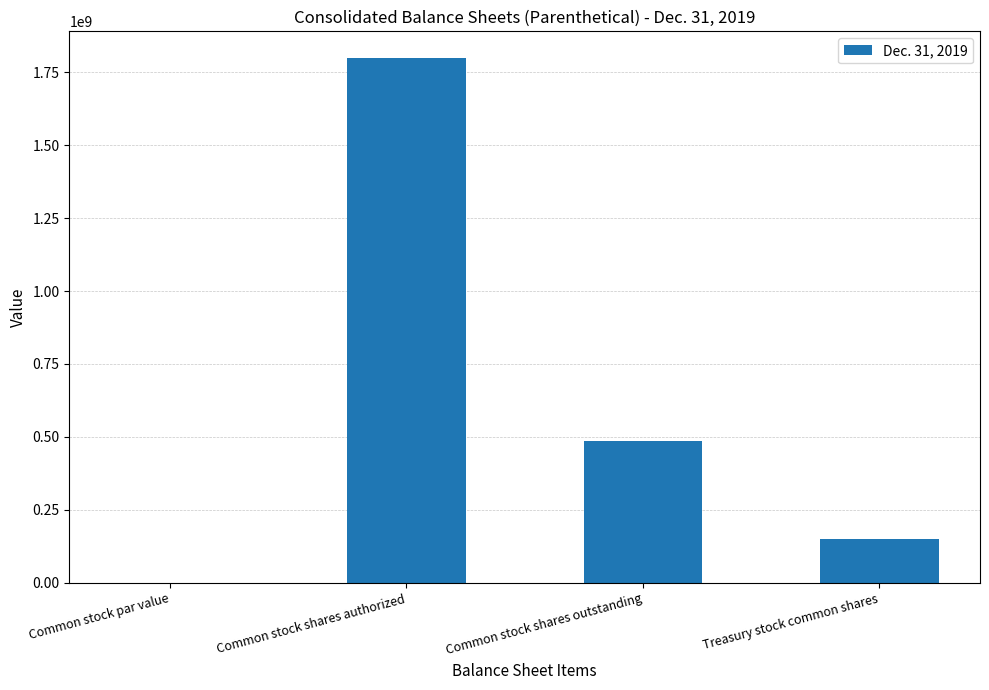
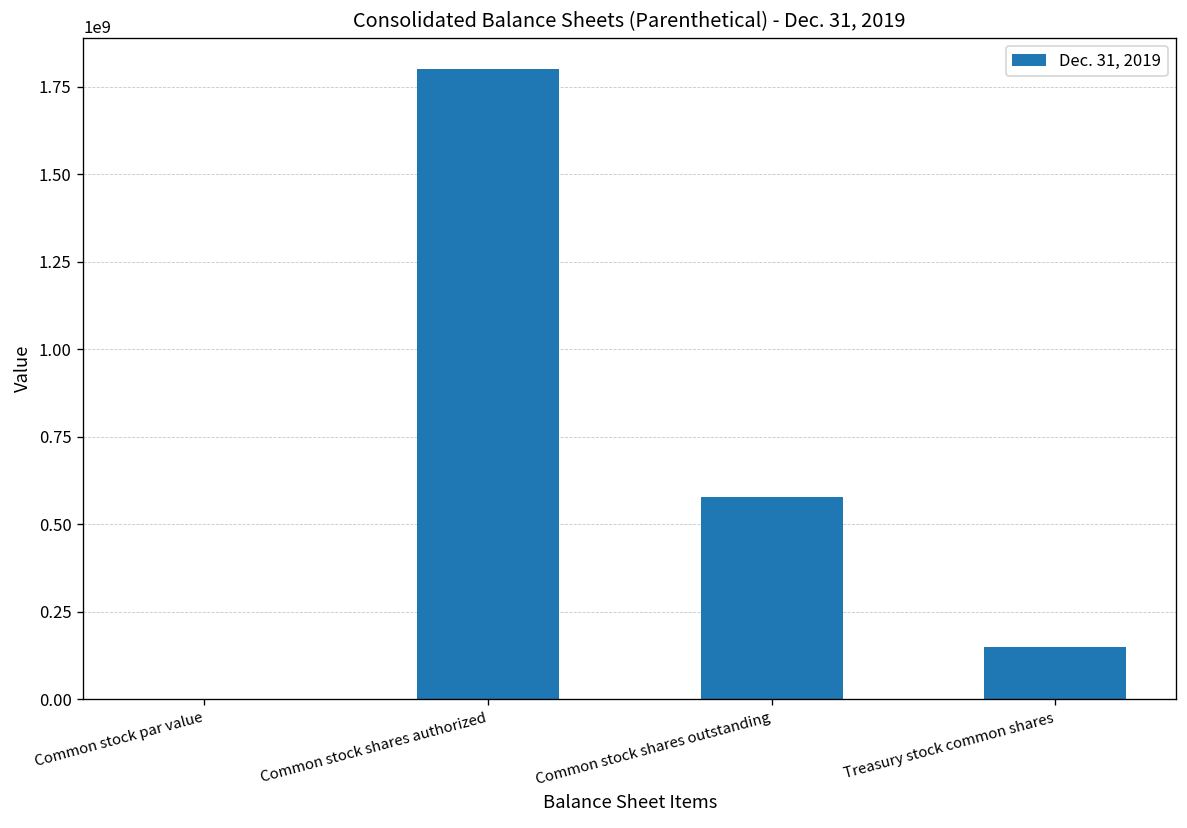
Common stock shares outstanding: 490000000 -> 580000000
